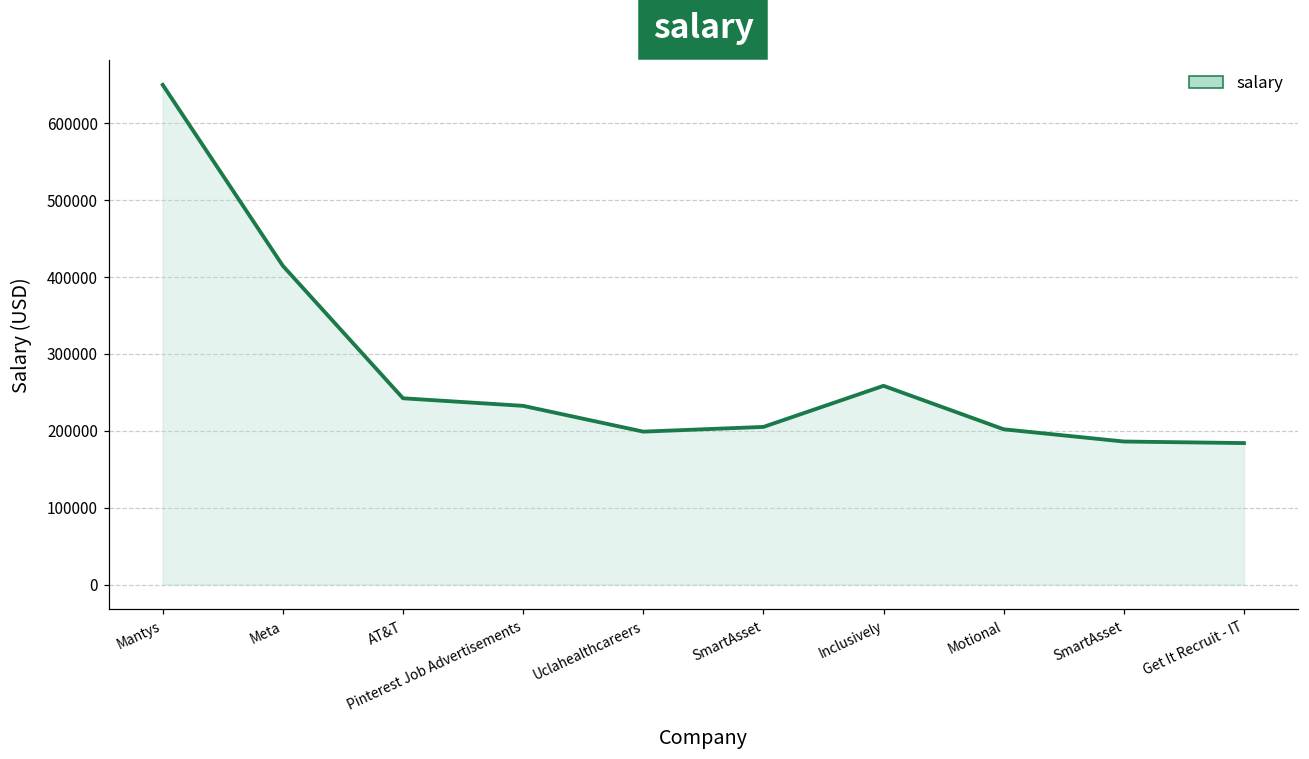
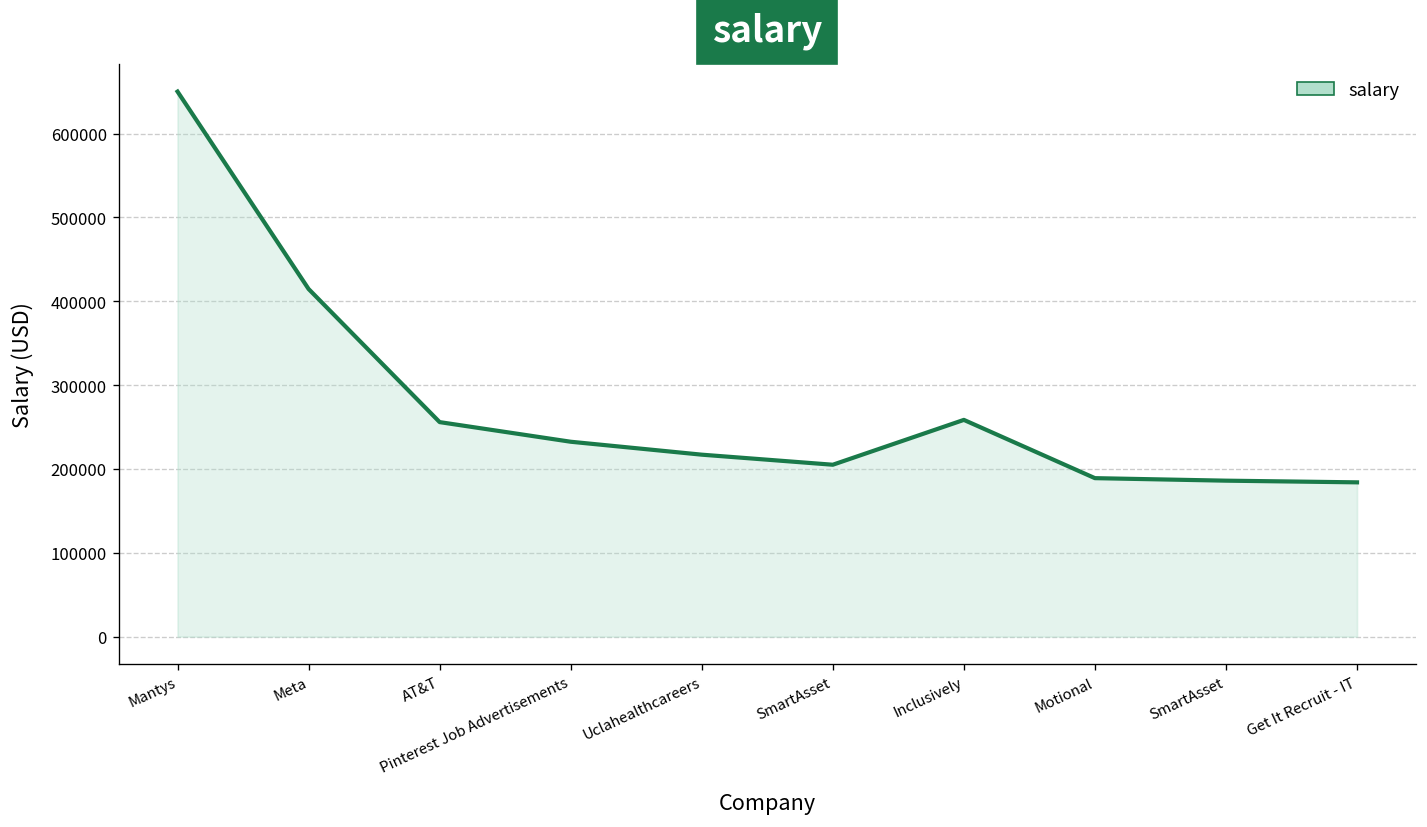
AT&T: 240000 -> 260000
Uclahealthcareers: 200000 -> 220000
Motional: 200000 -> 190000
